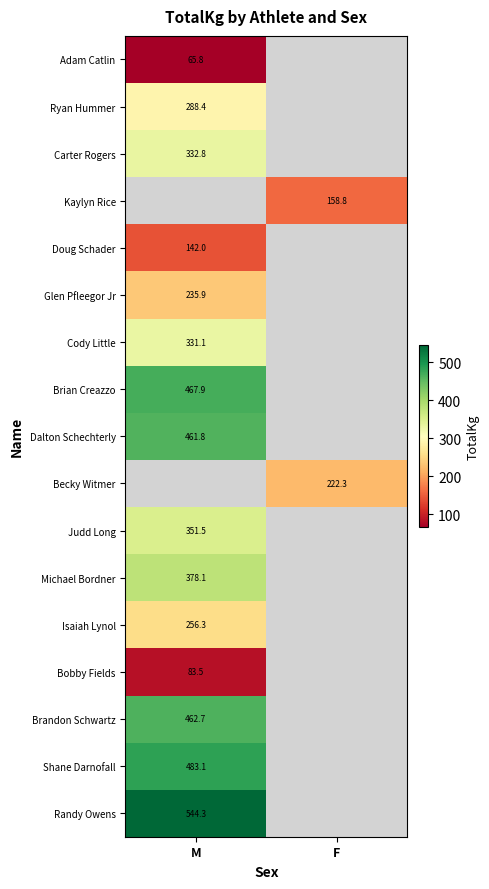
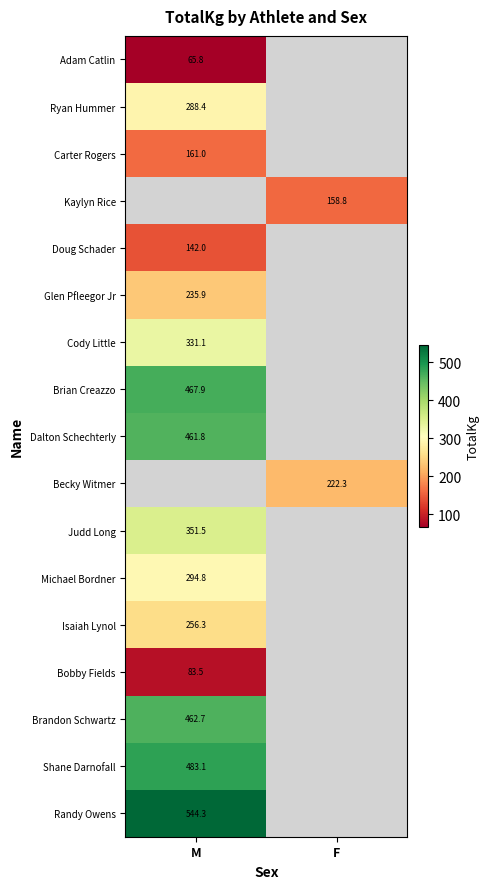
Carter Rogers, M: 332.8 -> 161.0
Michael Bordner, M: 378.1 -> 294.8
